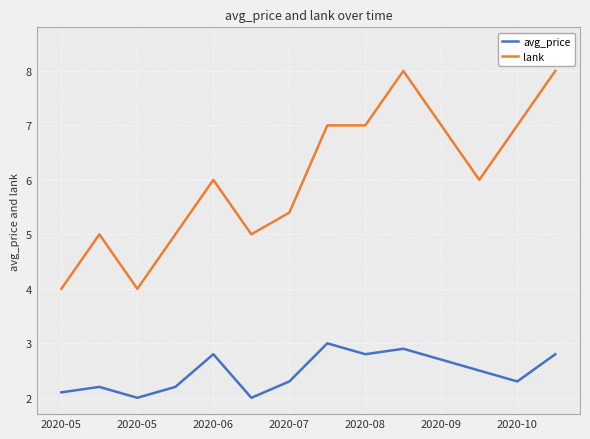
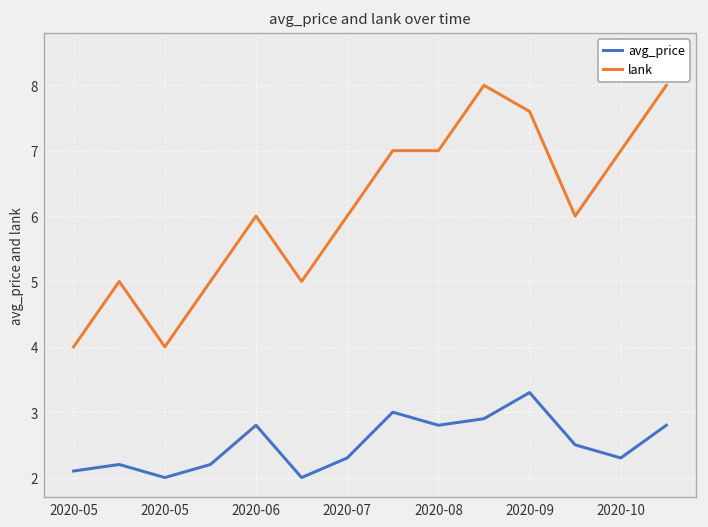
lank, 2020-07: 5.4 -> 6.0
avg_price, 2020-09: 2.7 -> 3.3
lank, 2020-09: 7.0 -> 7.6
